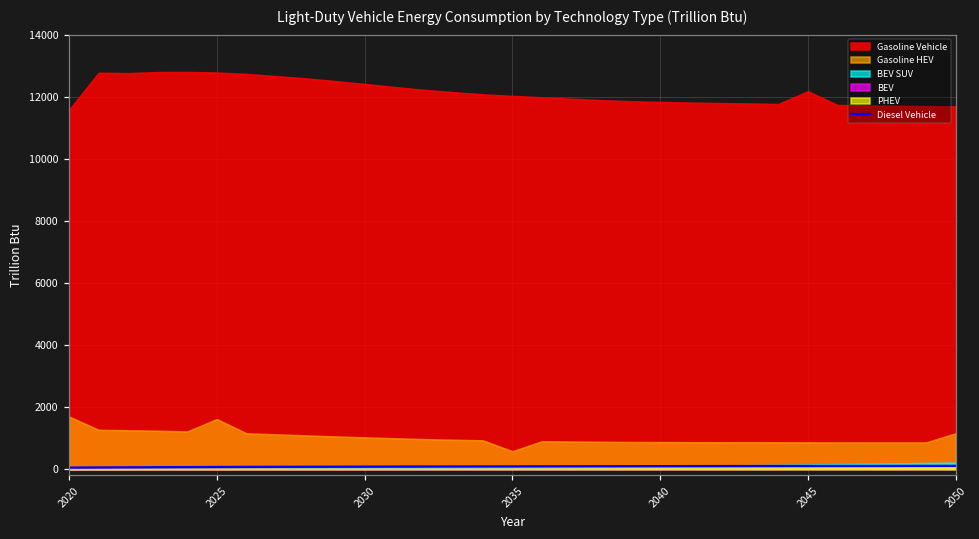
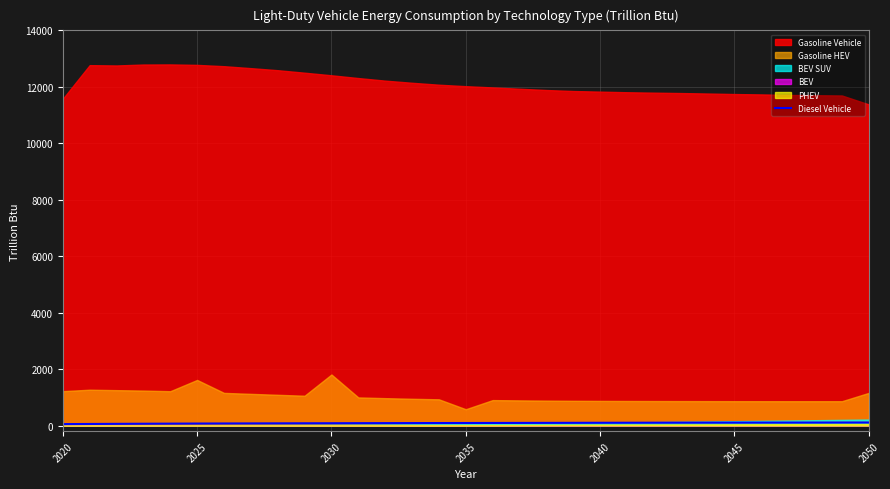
Gasoline HEV, 2020: 1700 -> 1200
Gasoline HEV, 2030: 1000 -> 1800
Gasoline Vehicle, 2045: 12200 -> 11700
Gasoline Vehicle, 2050: 11700 -> 11400
